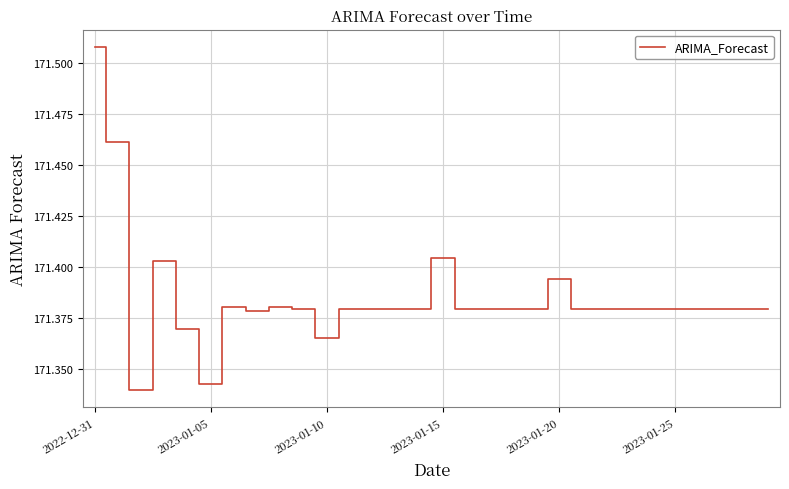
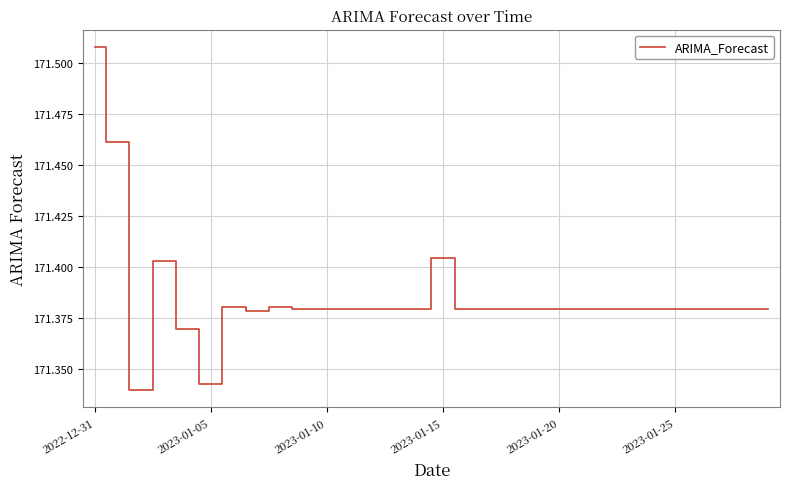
2023-01-10: 171.365 -> 171.380
2023-01-20: 171.394 -> 171.380
